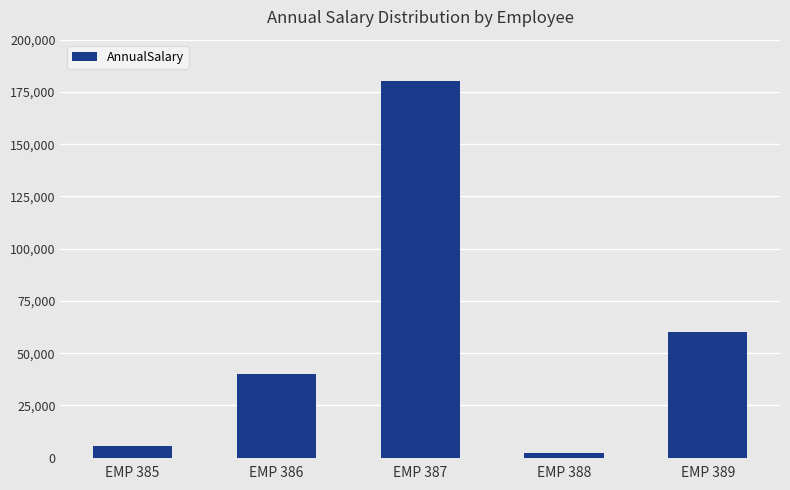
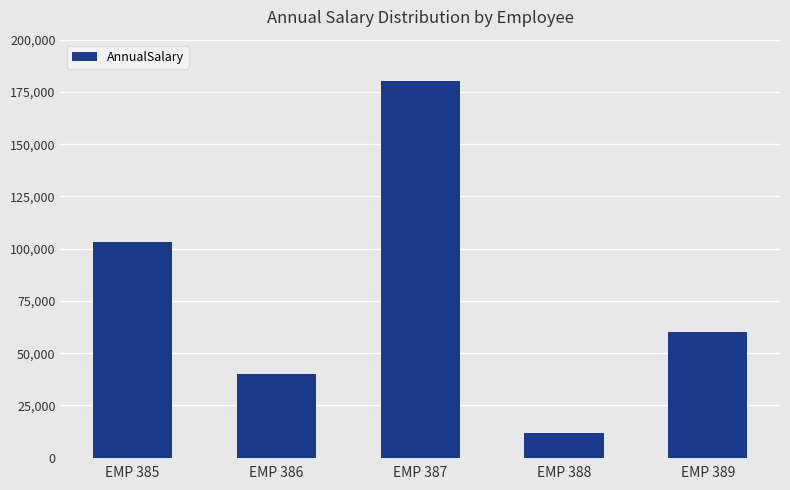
EMP 385: 5,000 -> 103,000
EMP 388: 2,000 -> 12,000
